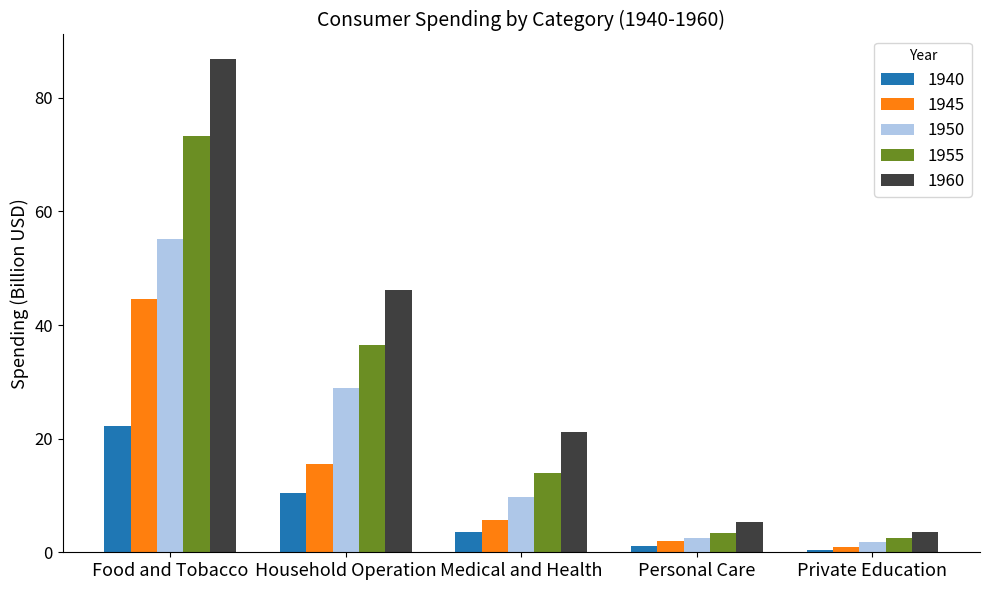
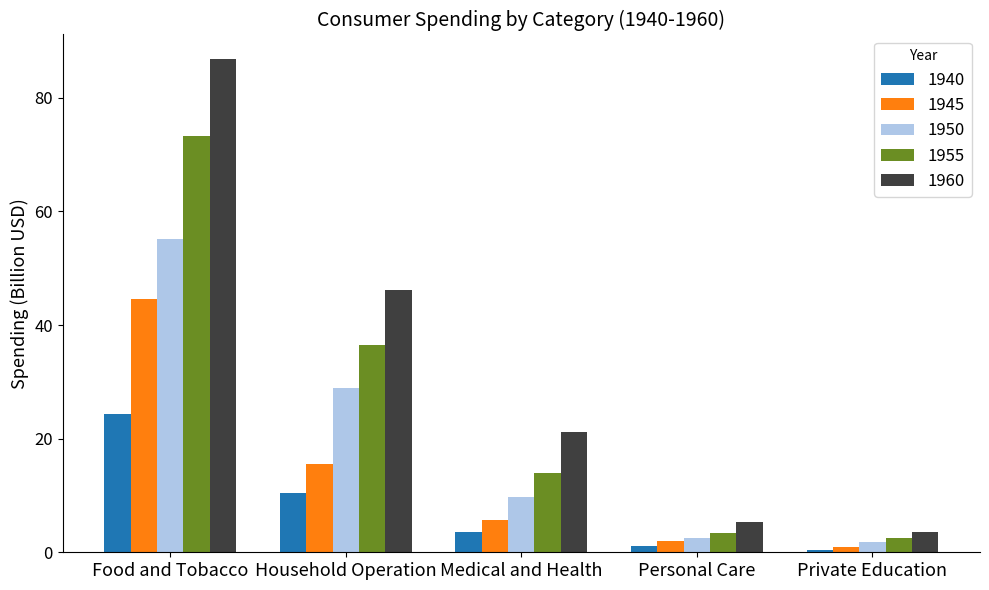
1940, Food and Tobacco: 22 -> 24
